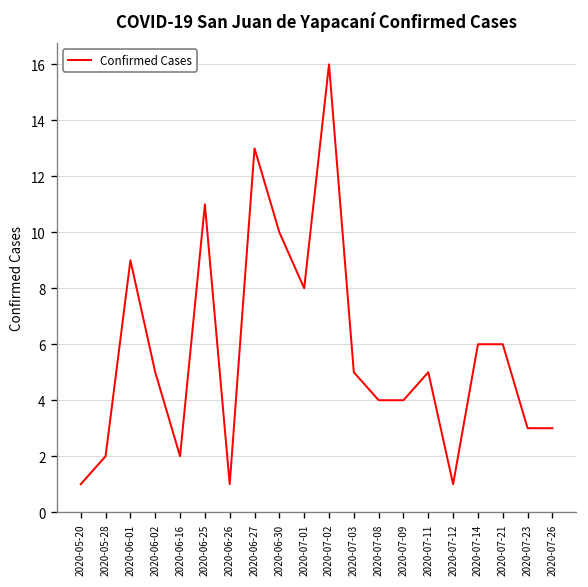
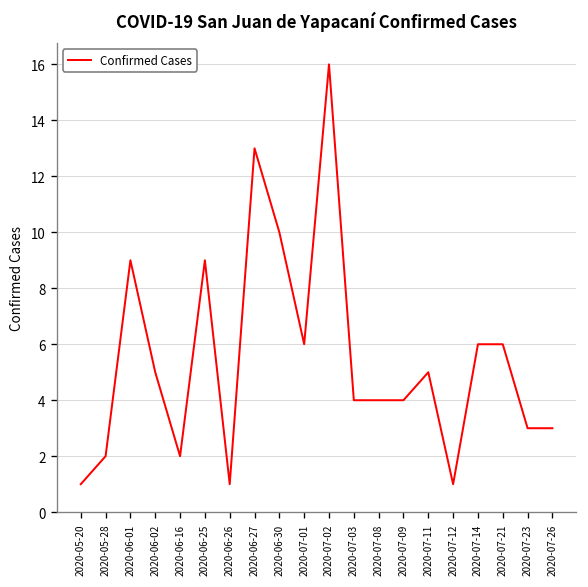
2020-06-25: 11 -> 9
2020-07-01: 8 -> 6
2020-07-03: 5 -> 4
